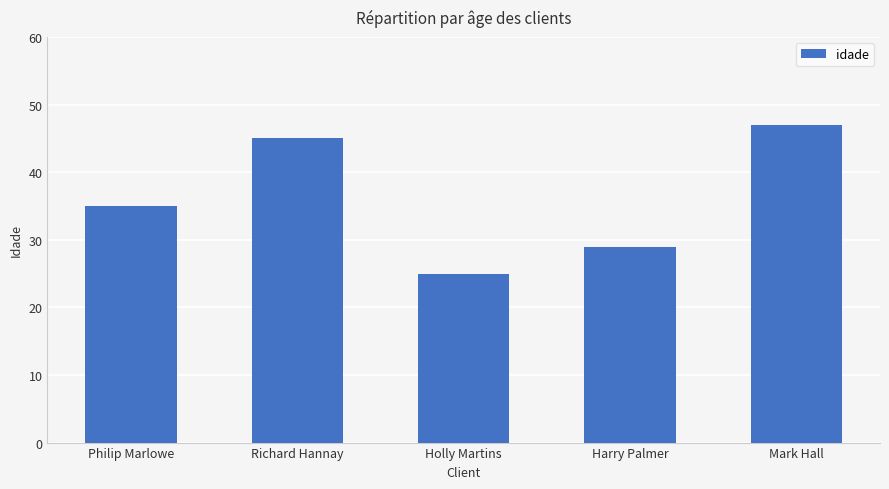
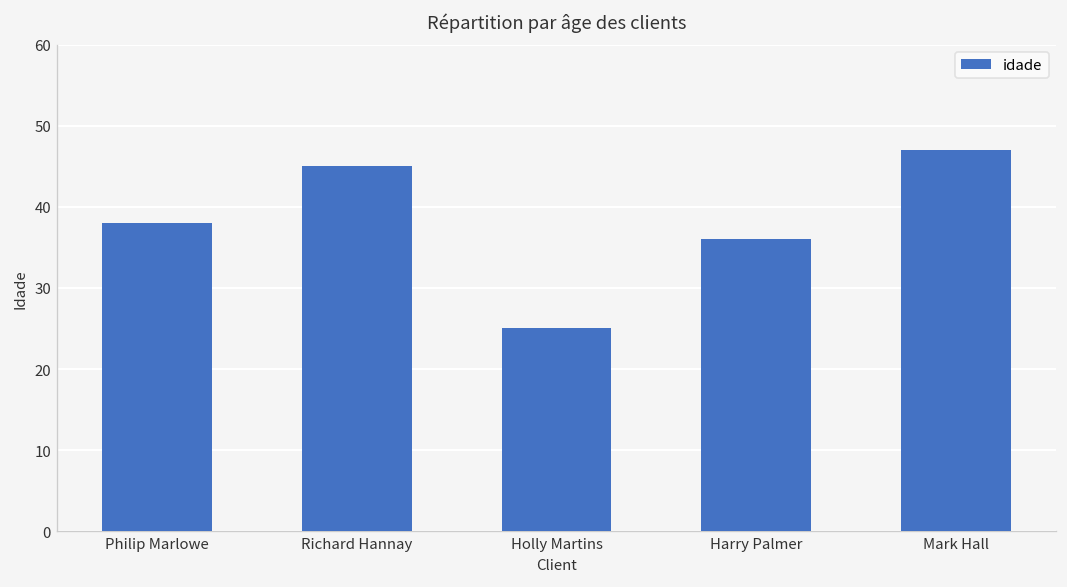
Philip Marlowe: 35 -> 38
Harry Palmer: 29 -> 36
